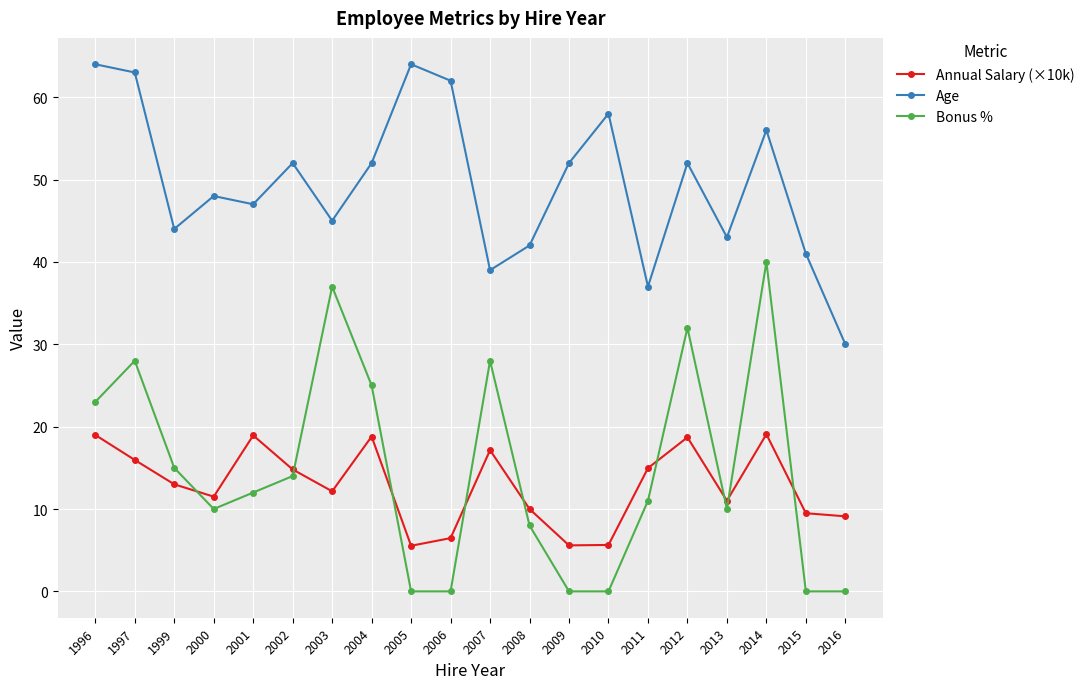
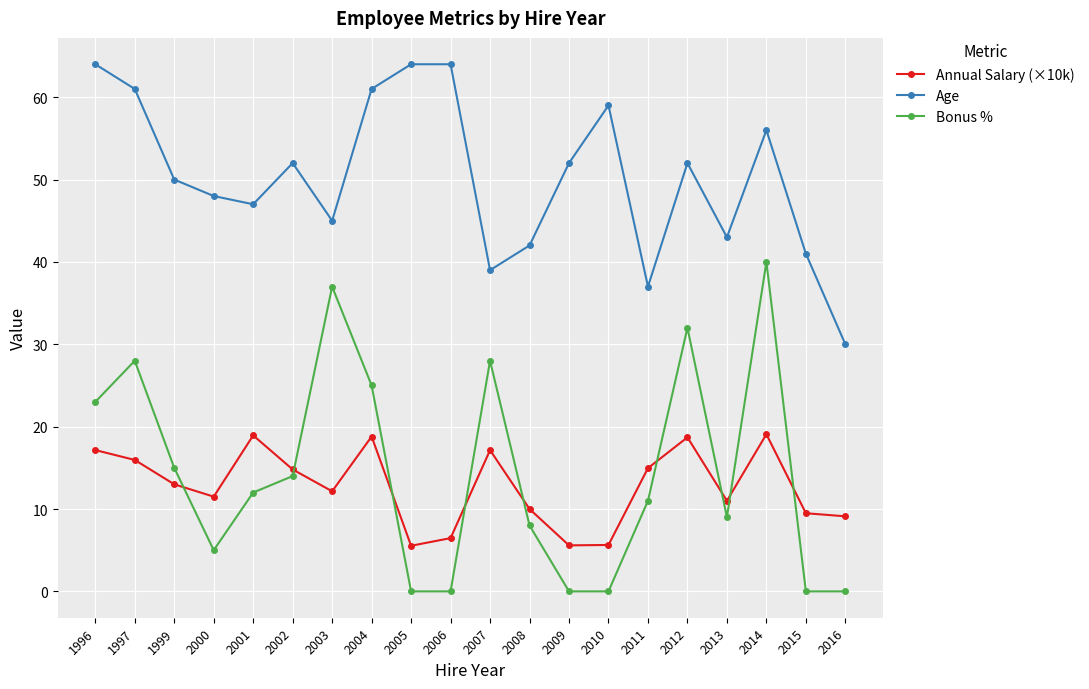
Annual Salary (×10k), 1996: 19 -> 17
Age, 1997: 63 -> 61
Age, 1999: 44 -> 50
Bonus %, 2000: 10 -> 5
Age, 2004: 52 -> 61
Age, 2006: 62 -> 64
Age, 2010: 58 -> 59
Bonus %, 2013: 10 -> 9
